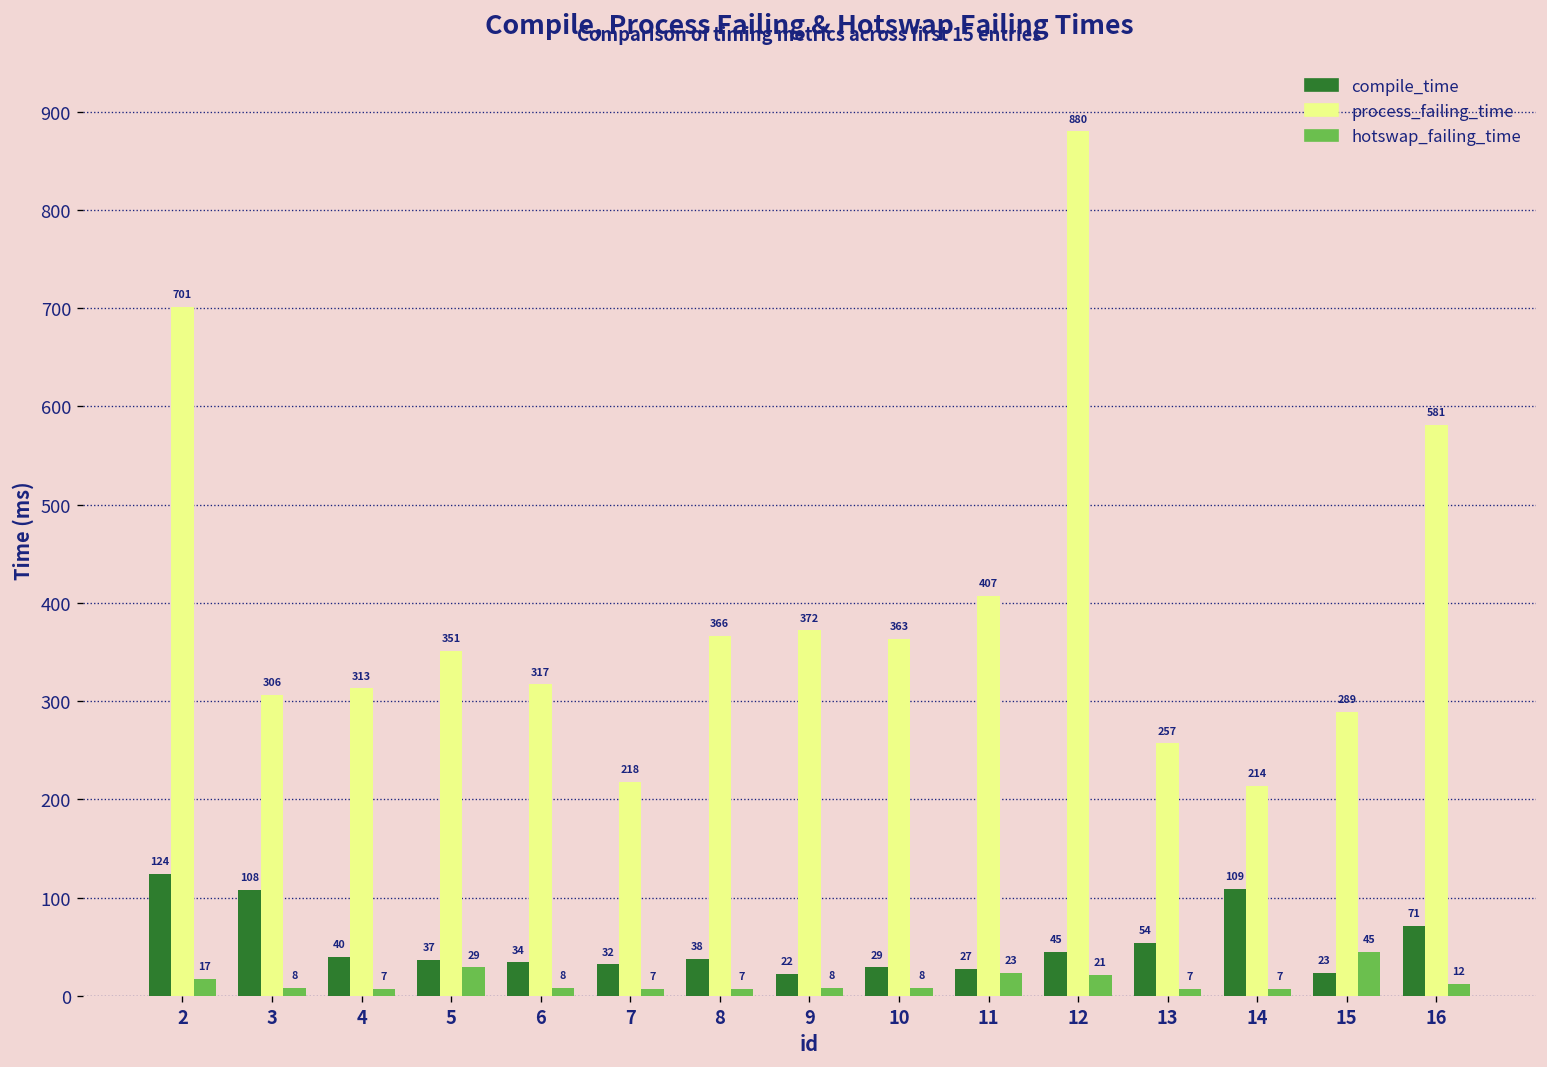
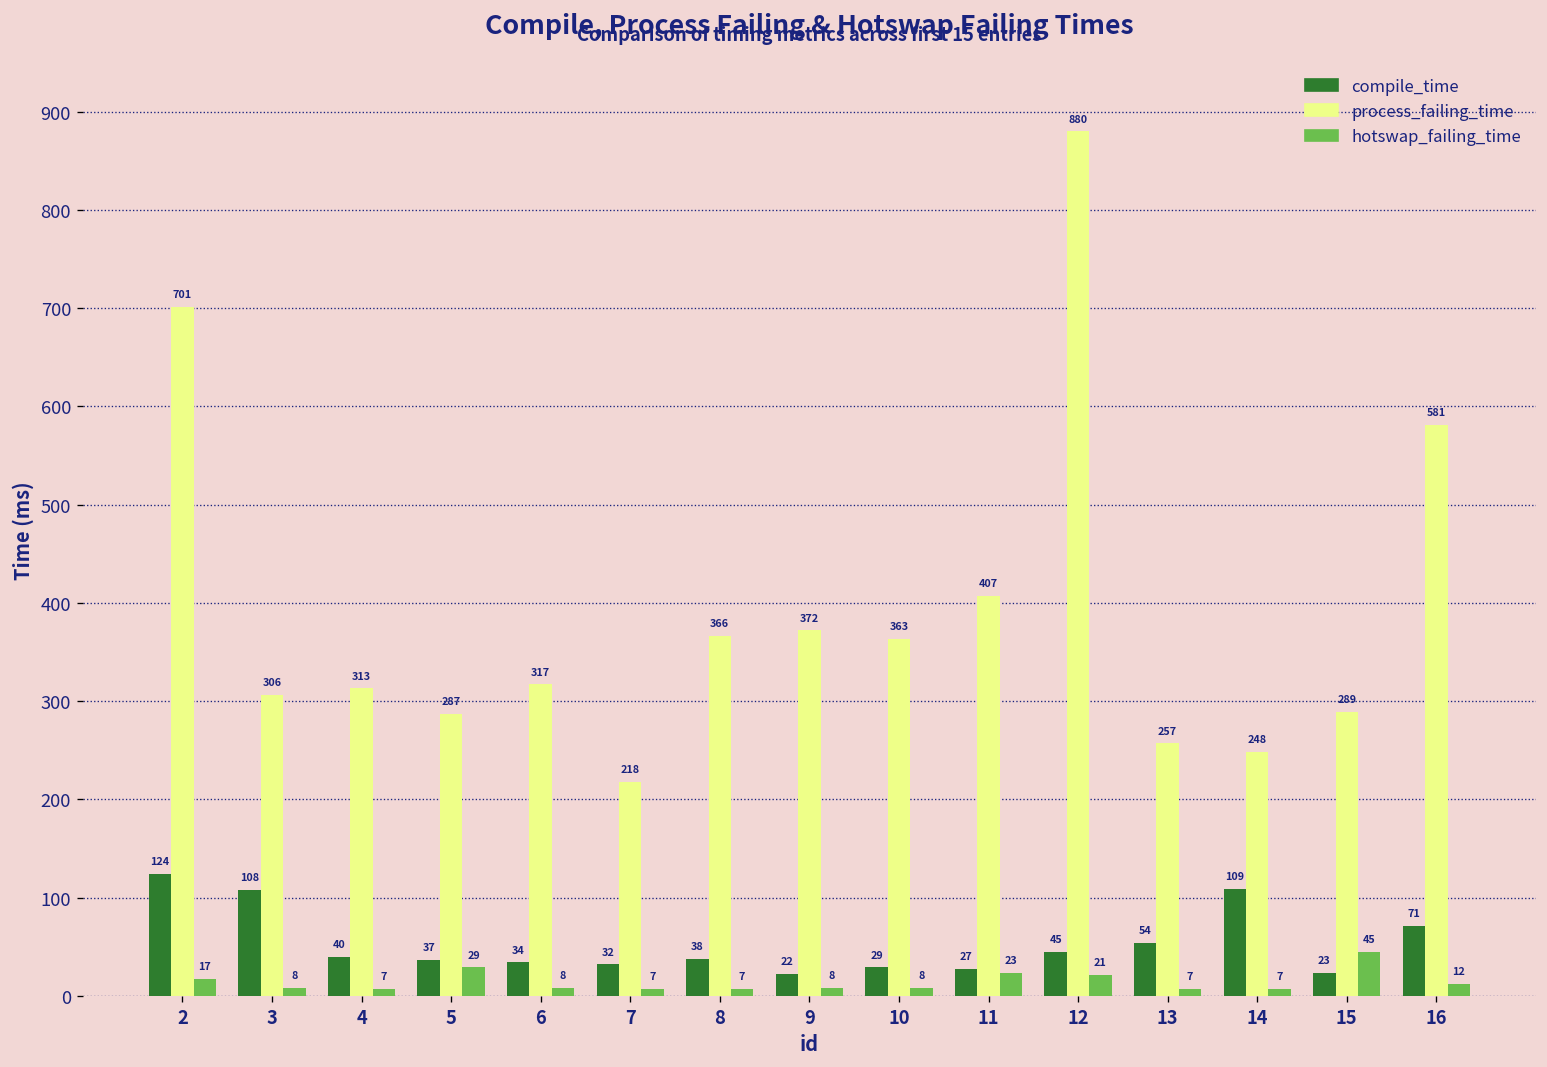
process_failing_time, 5: 351 -> 287
process_failing_time, 14: 214 -> 248
